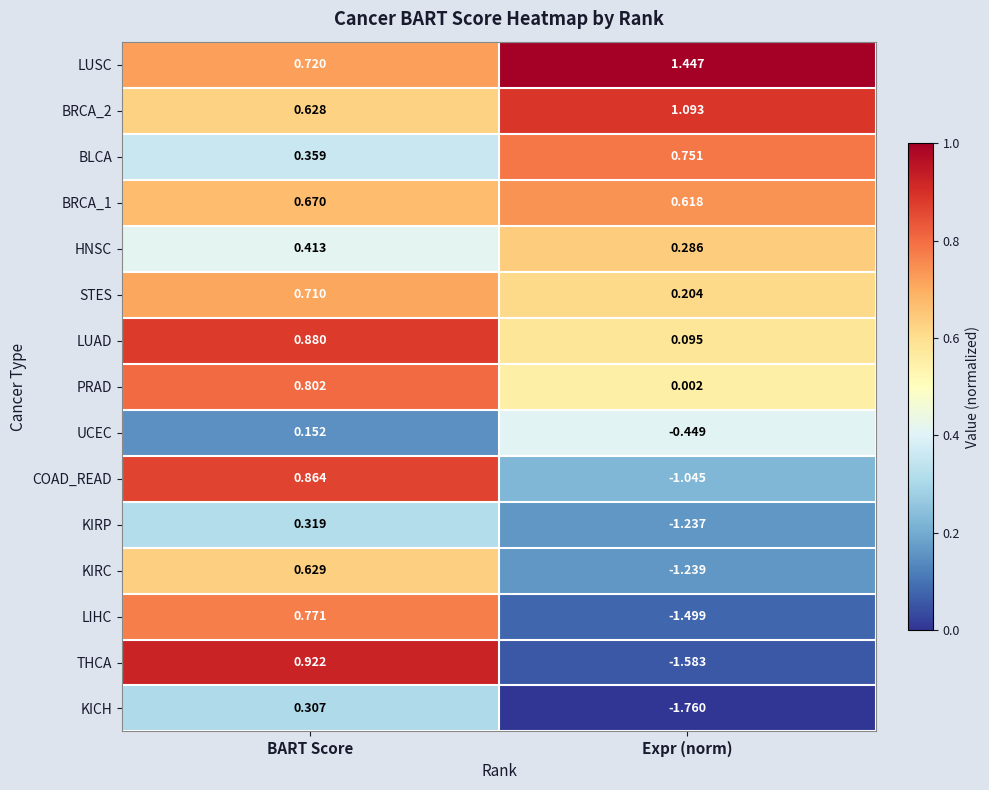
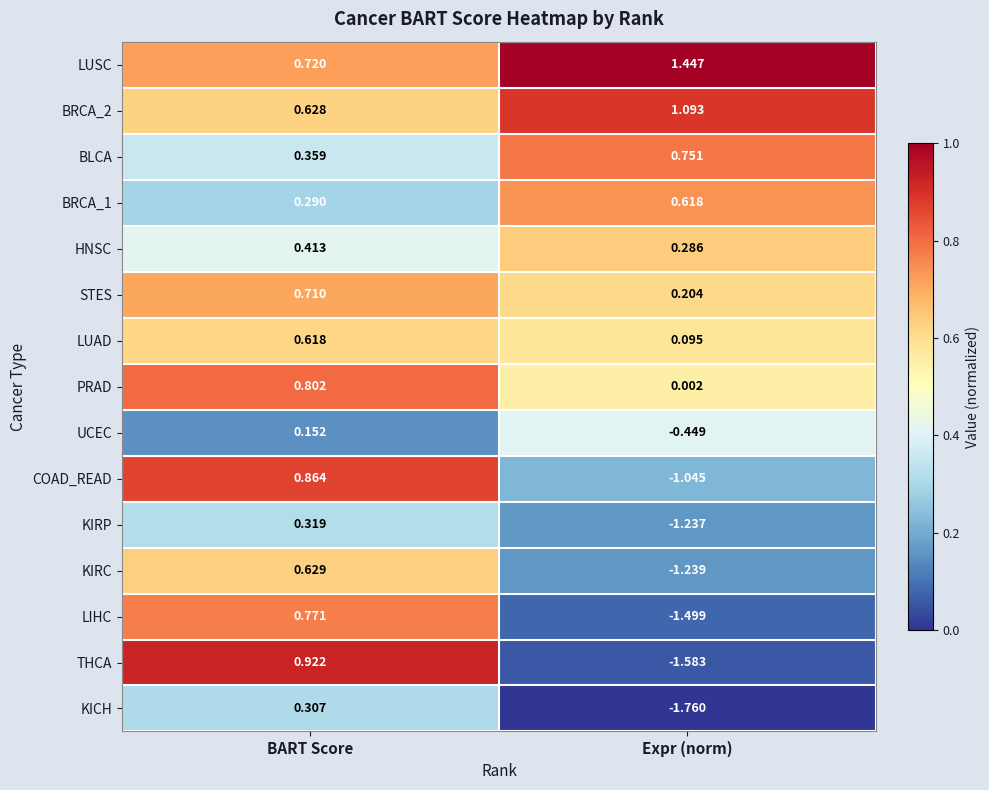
BRCA_1, BART Score: 0.670 -> 0.290
LUAD, BART Score: 0.880 -> 0.618
